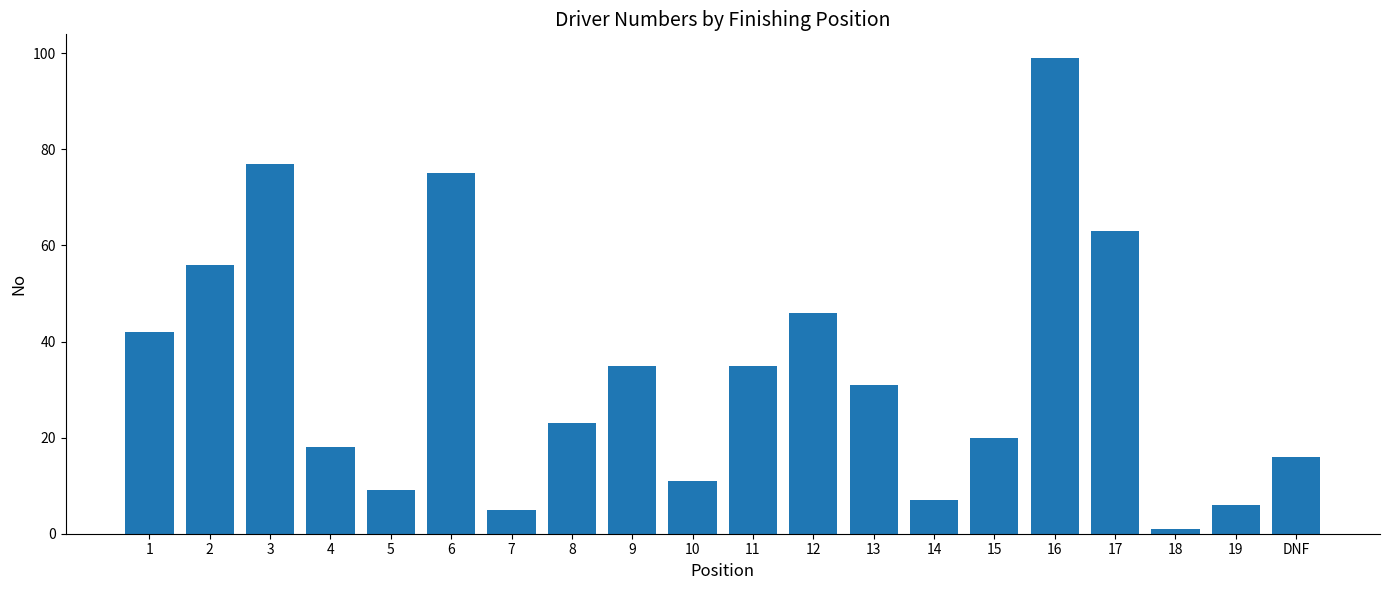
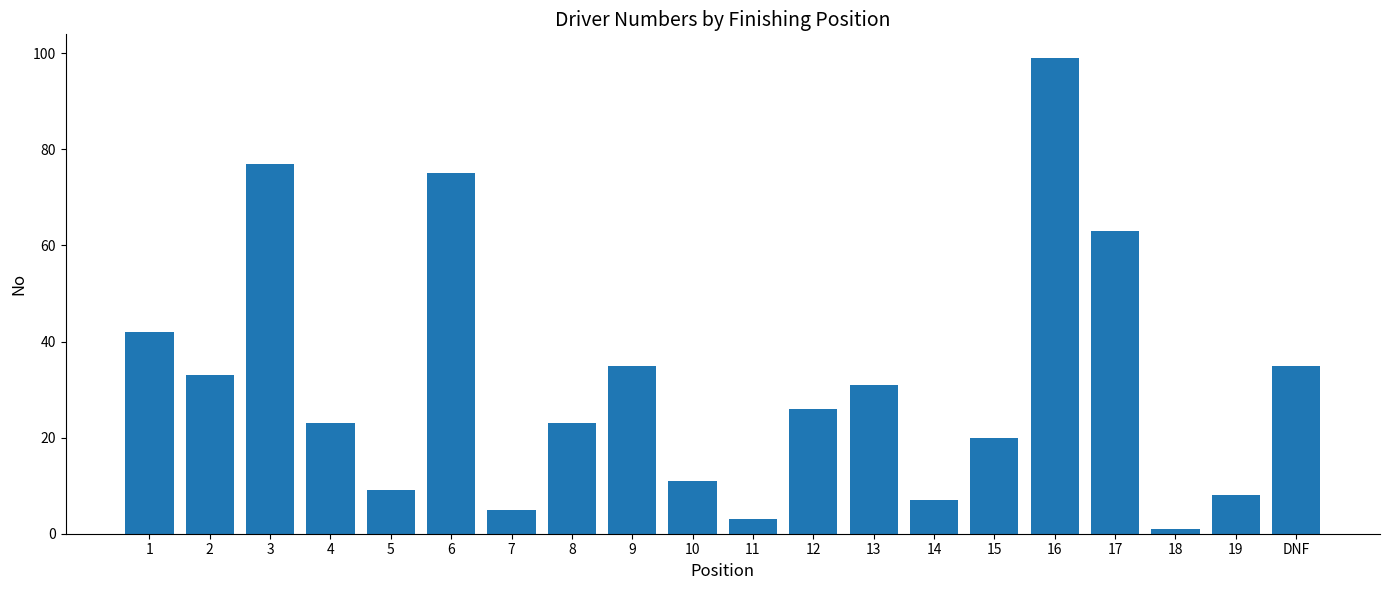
2: 56 -> 33
4: 18 -> 23
11: 35 -> 3
12: 46 -> 26
19: 6 -> 8
DNF: 16 -> 35
